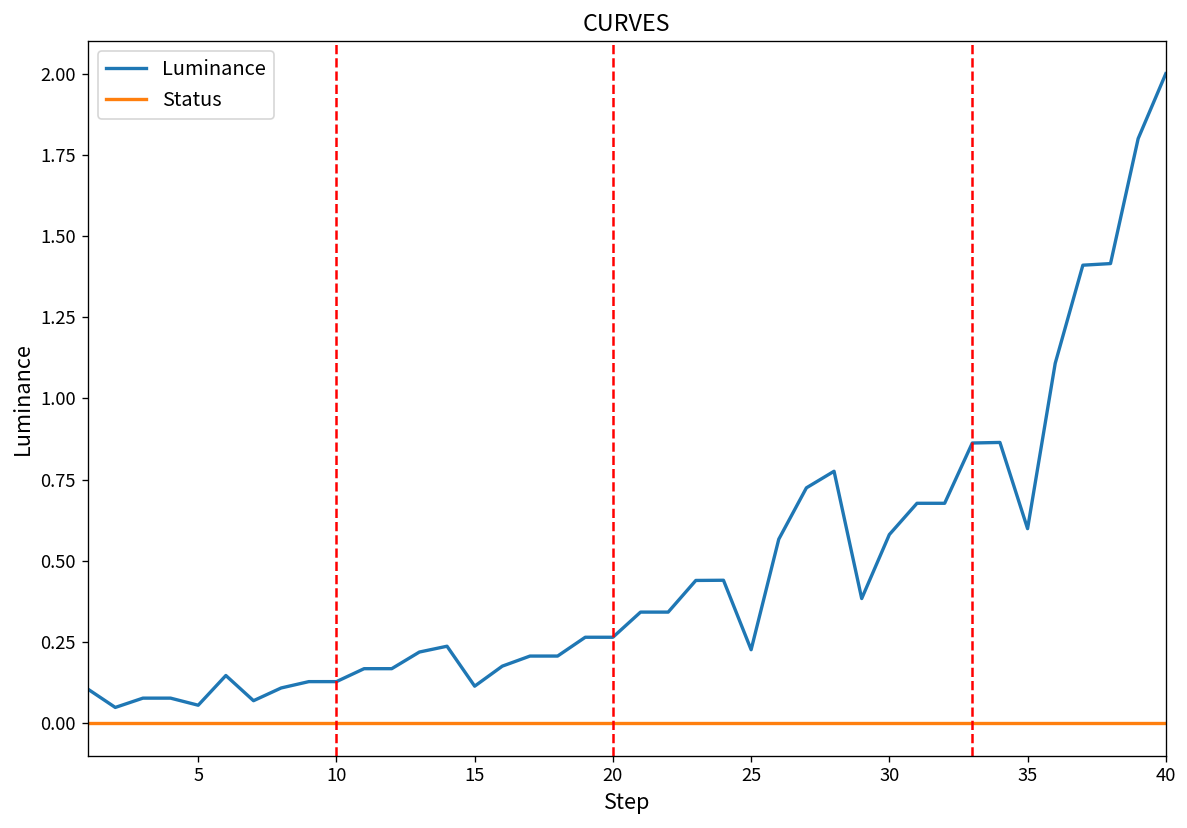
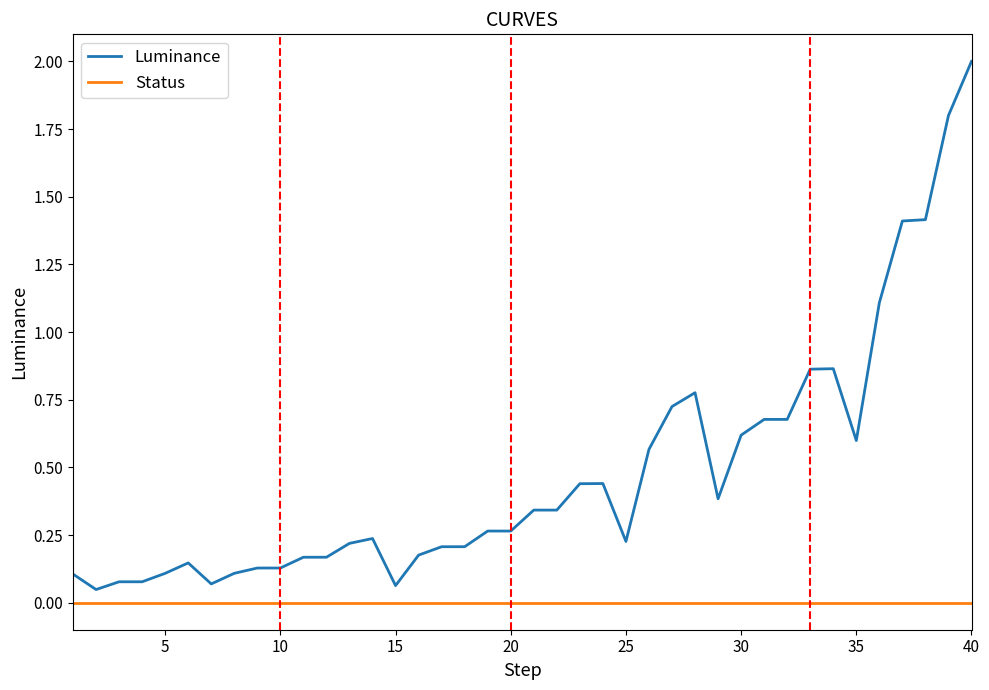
Luminance, 5: 0.06 -> 0.11
Luminance, 15: 0.11 -> 0.06
Luminance, 30: 0.58 -> 0.62
